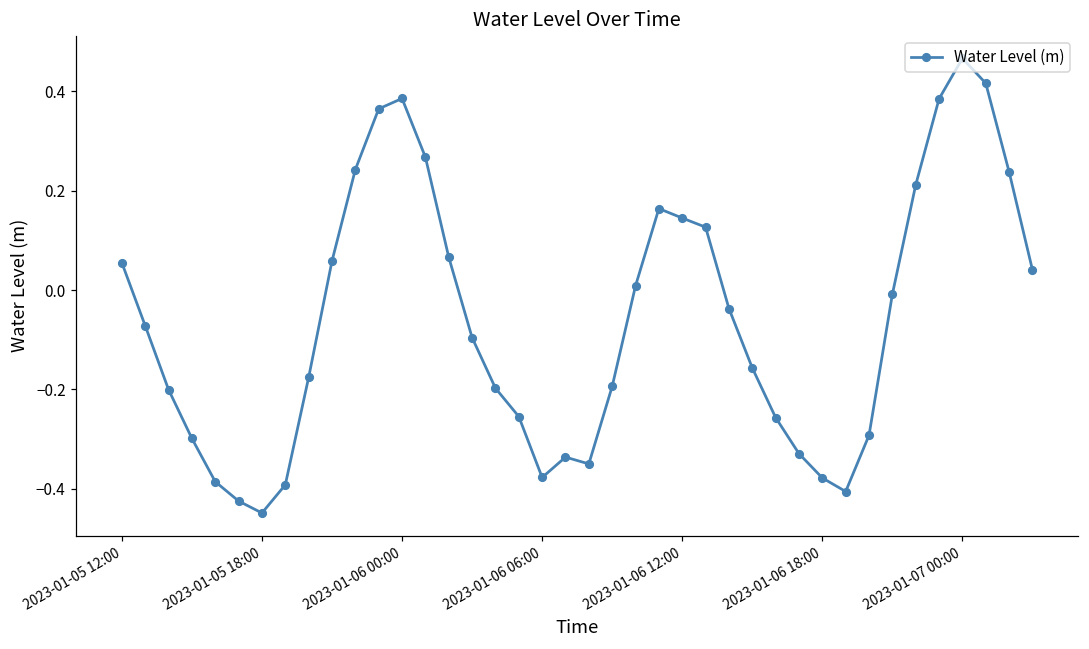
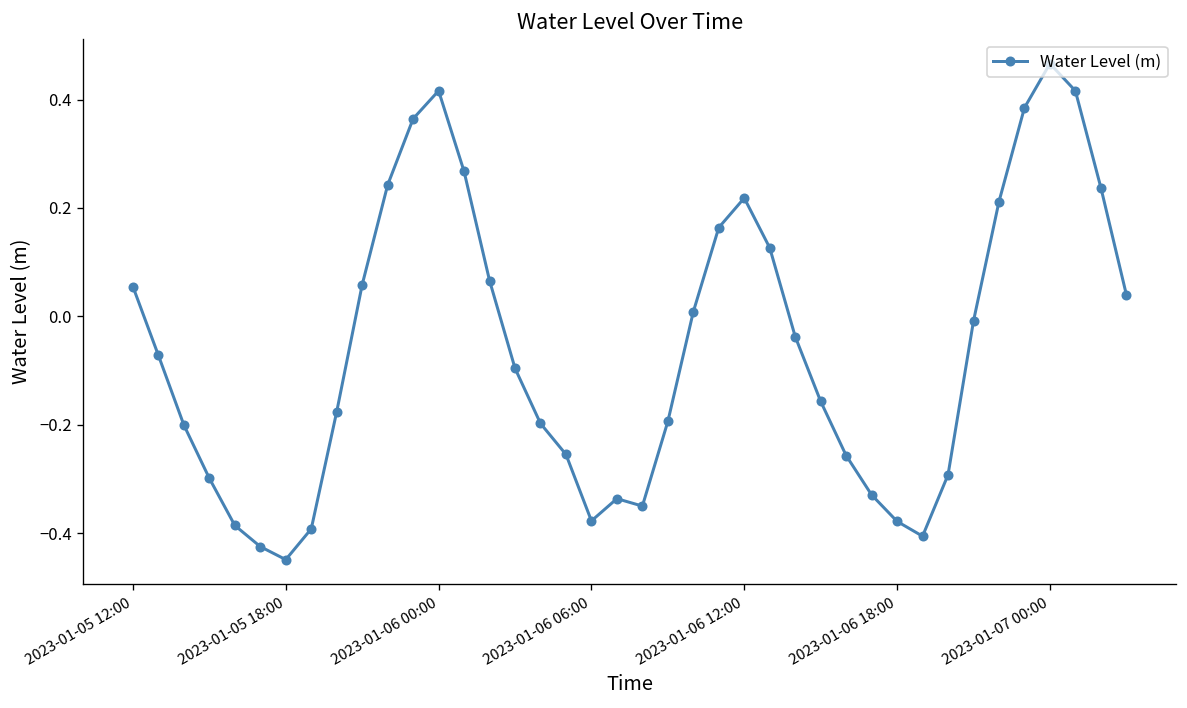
2023-01-06 00:00: 0.39 -> 0.42
2023-01-06 12:00: 0.14 -> 0.22
